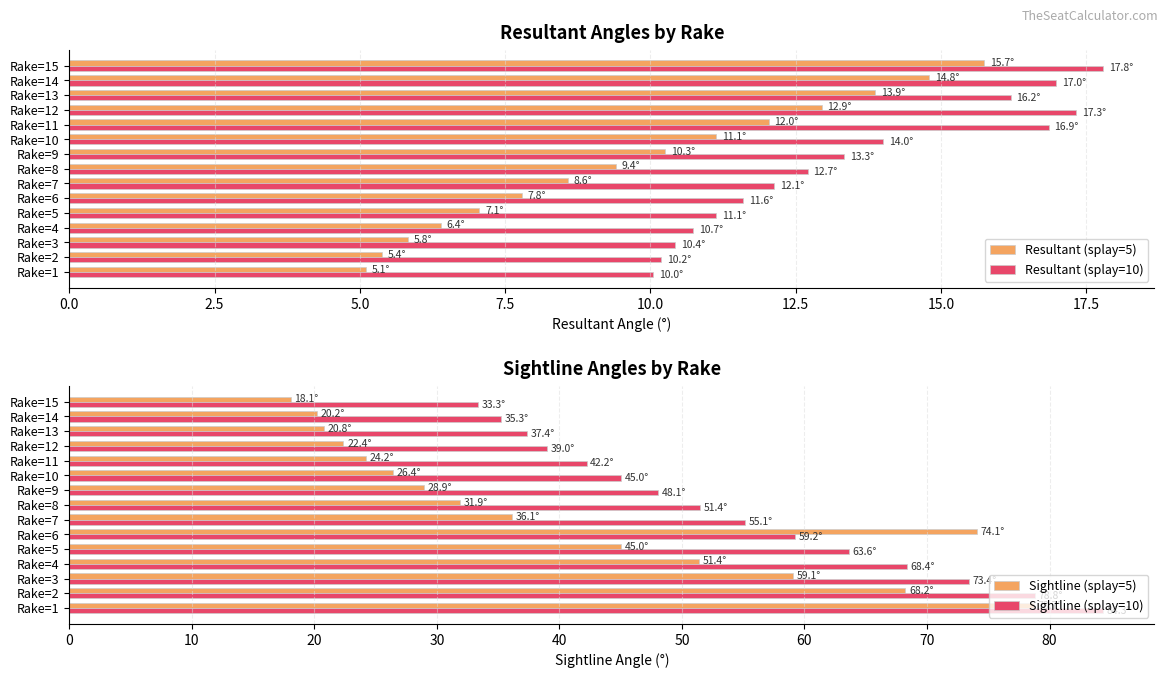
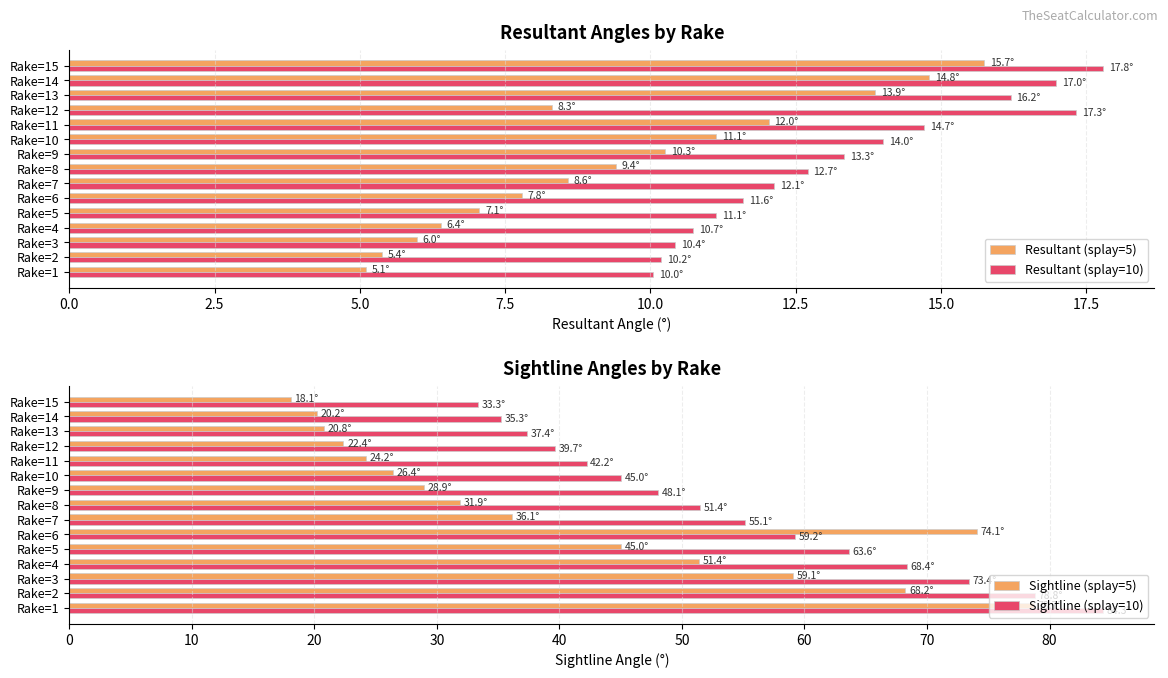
Resultant Angles by Rake, Resultant (splay=5), Rake=12: 12.9° -> 8.3°
Resultant Angles by Rake, Resultant (splay=10), Rake=11: 16.9° -> 14.7°
Resultant Angles by Rake, Resultant (splay=5), Rake=3: 5.8° -> 6.0°
Sightline Angles by Rake, Sightline (splay=10), Rake=12: 39.0° -> 39.7°
